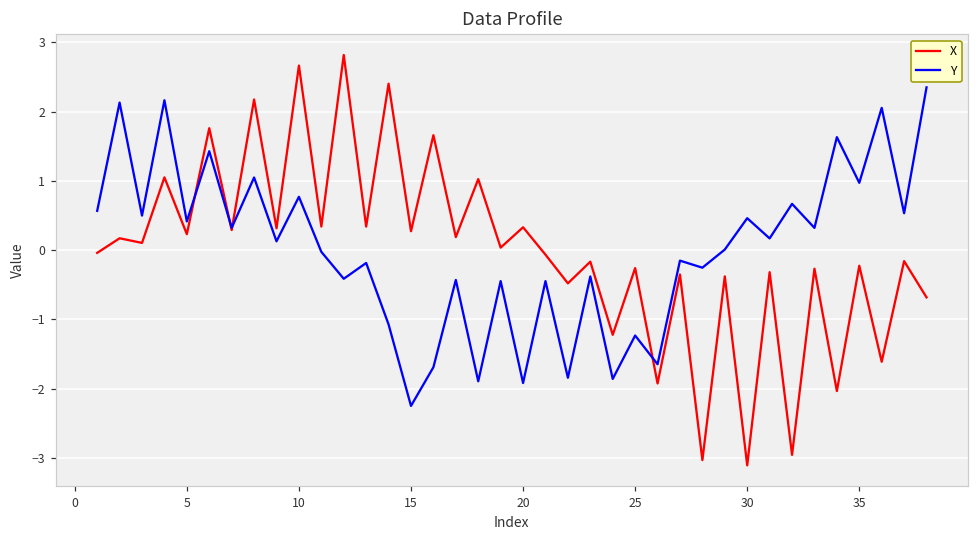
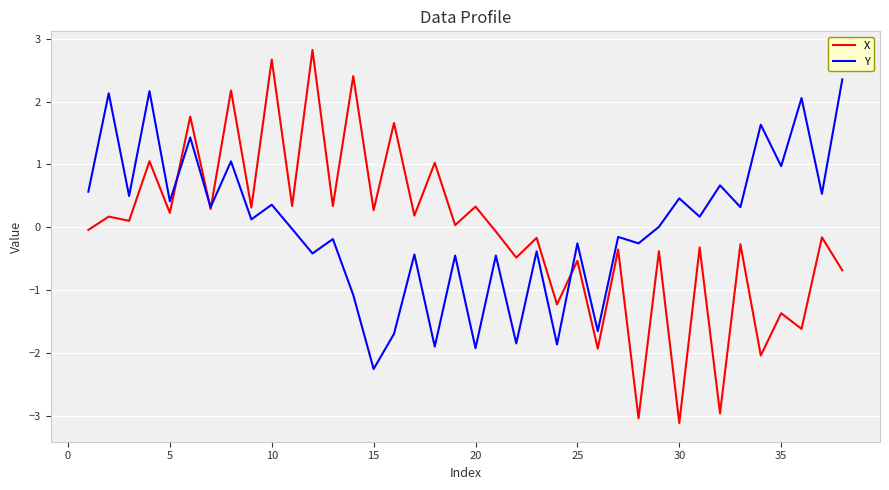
Y, 10: 0.8 -> 0.4
X, 25: -0.3 -> -0.5
Y, 25: -1.2 -> -0.3
X, 35: -0.2 -> -1.4
